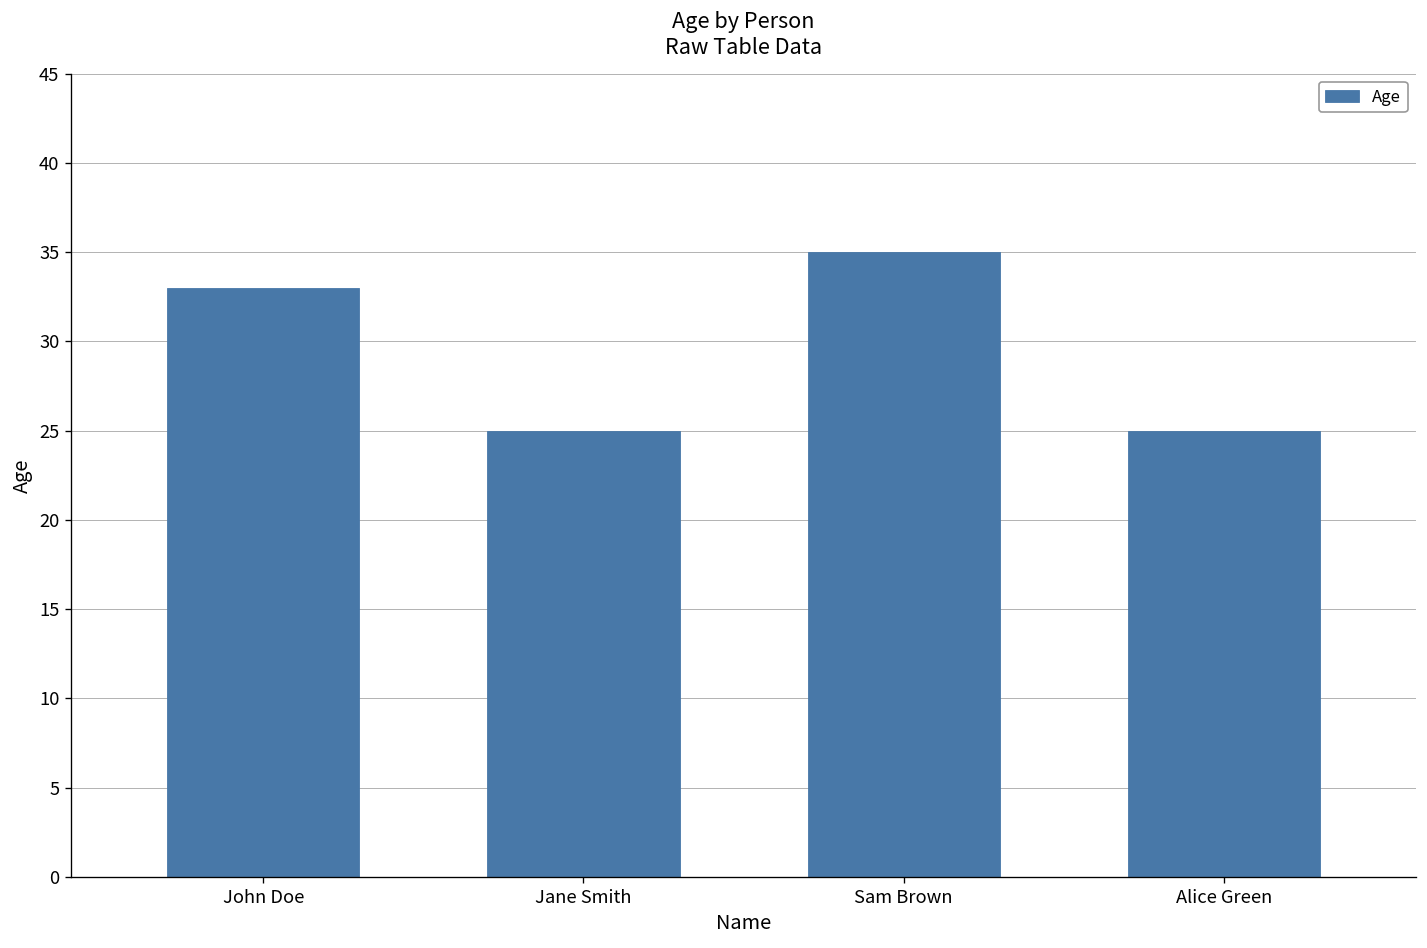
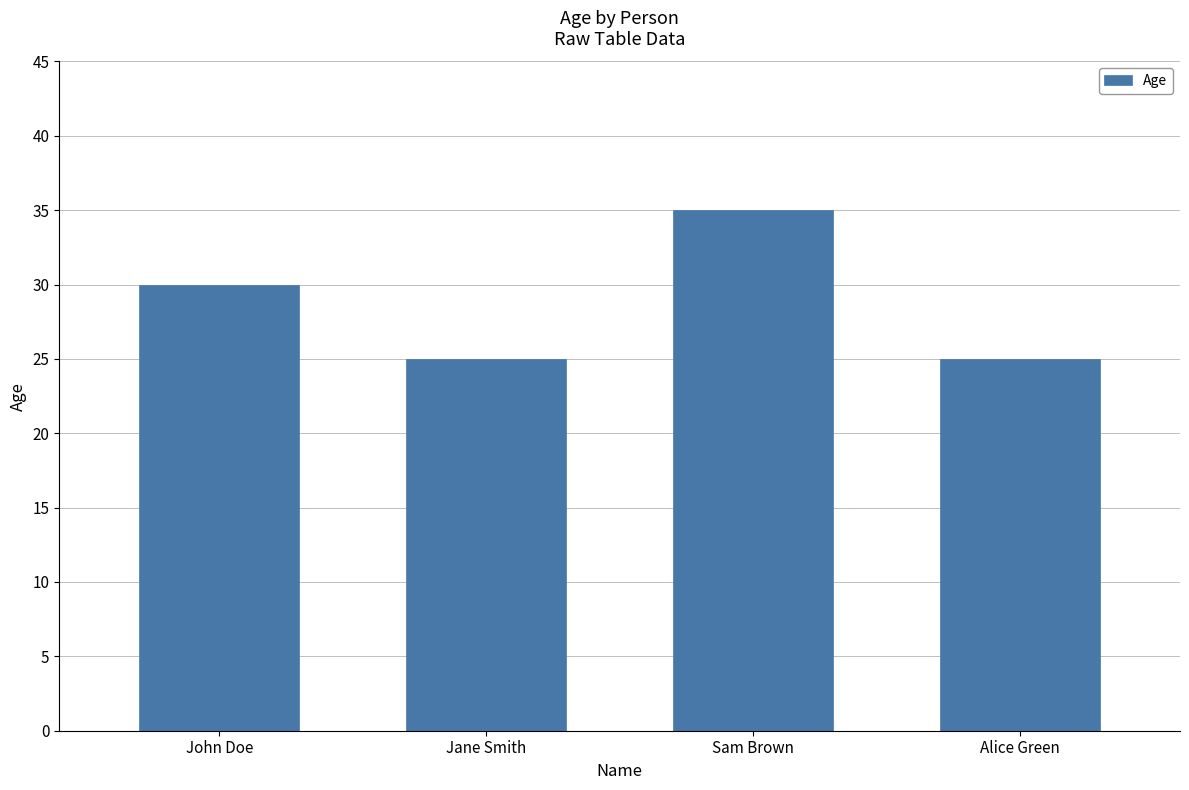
John Doe: 33 -> 30
